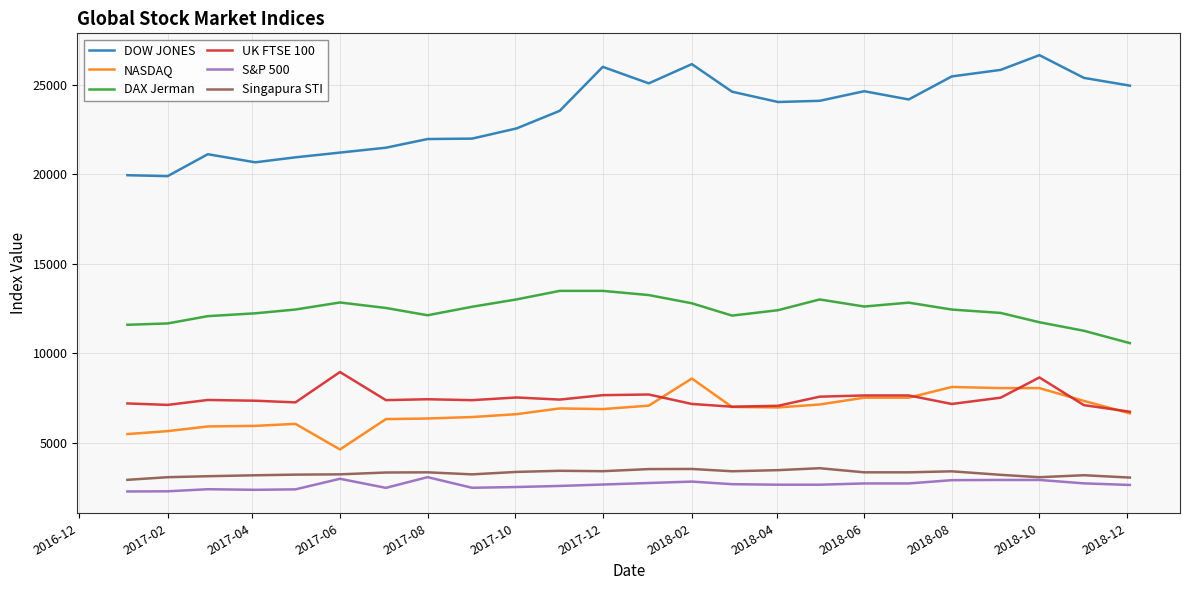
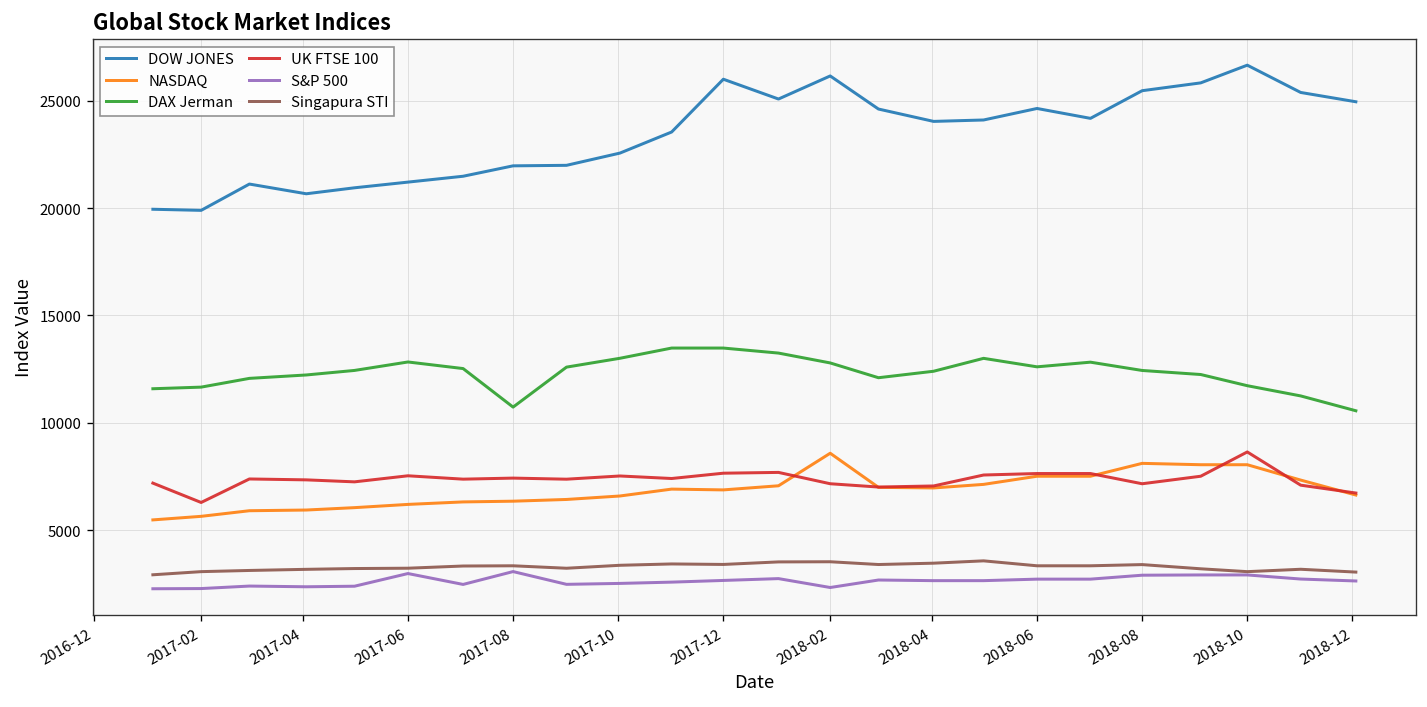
UK FTSE 100, 2017-02: 7100 -> 6300
NASDAQ, 2017-06: 4600 -> 6200
UK FTSE 100, 2017-06: 8900 -> 7500
DAX Jerman, 2017-08: 12100 -> 10700
S&P 500, 2018-02: 2800 -> 2300
